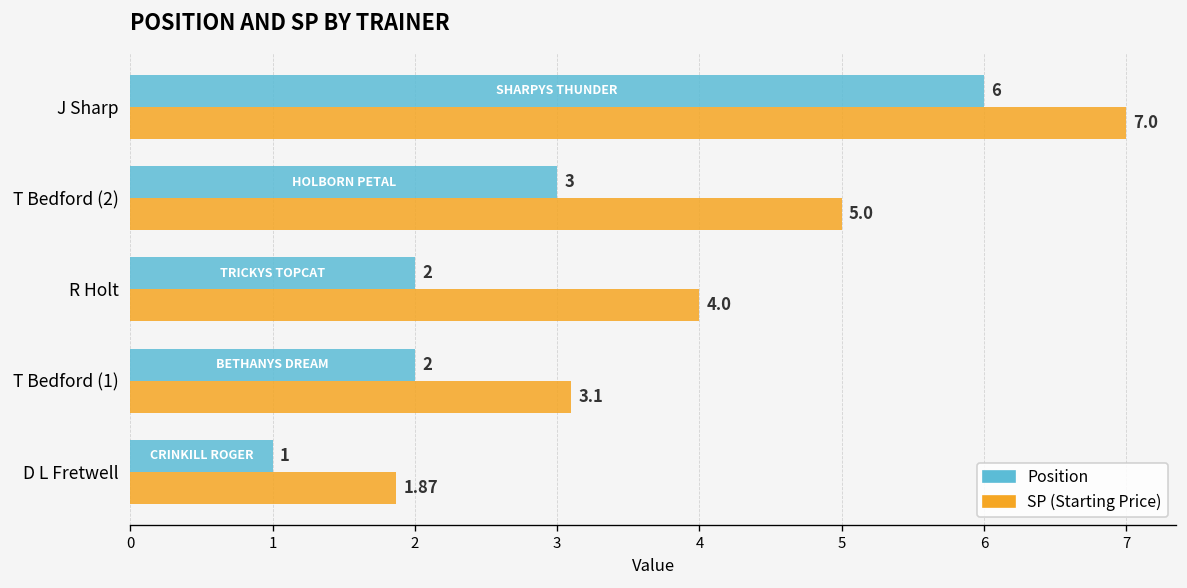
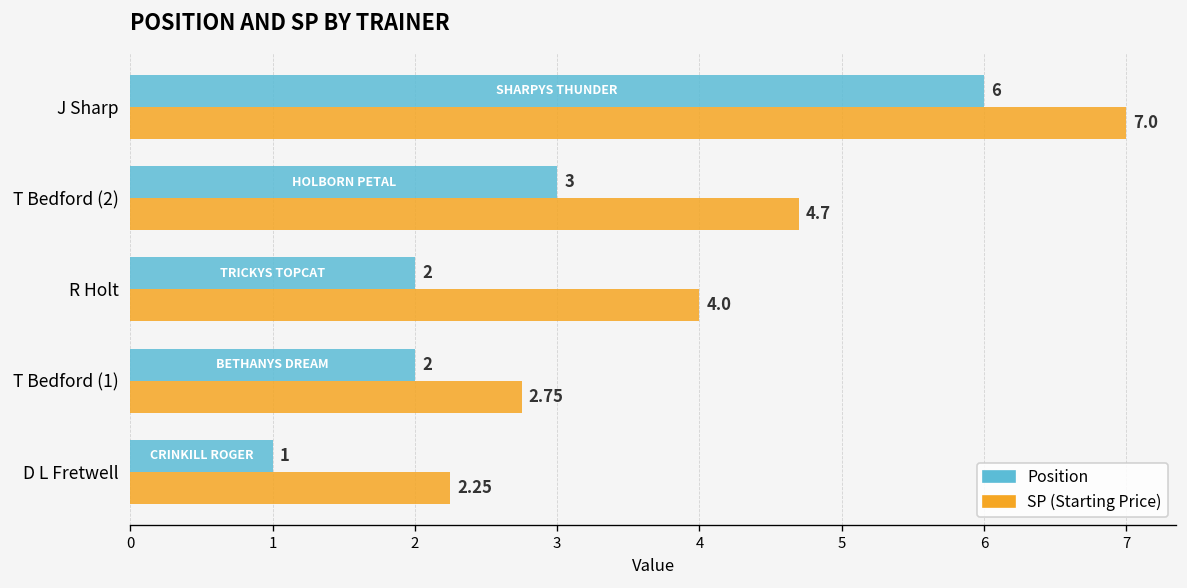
SP (Starting Price), T Bedford (2): 5.0 -> 4.7
SP (Starting Price), T Bedford (1): 3.1 -> 2.75
SP (Starting Price), D L Fretwell: 1.87 -> 2.25
